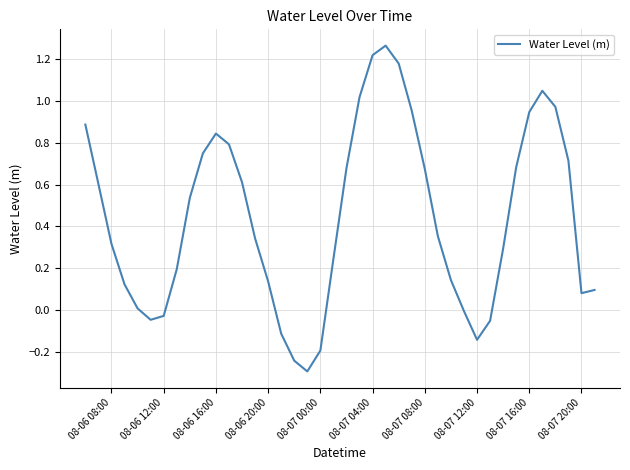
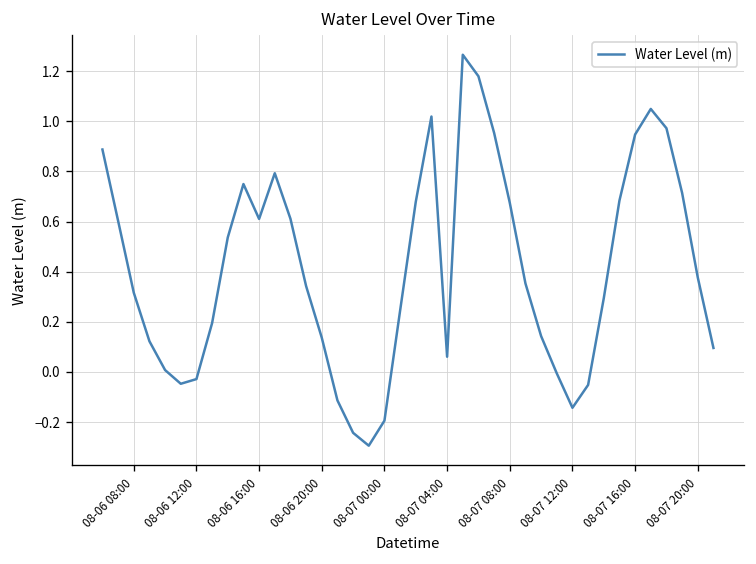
08-06 16:00: 0.84 -> 0.61
08-07 04:00: 1.22 -> 0.06
08-07 20:00: 0.08 -> 0.38
